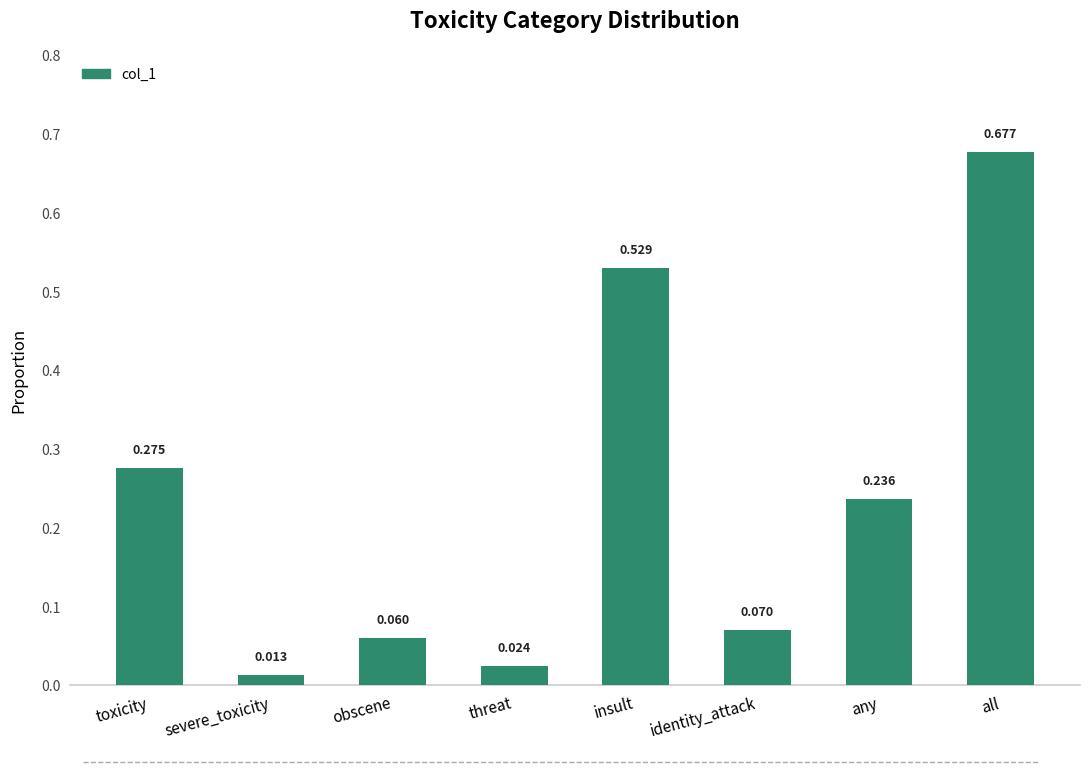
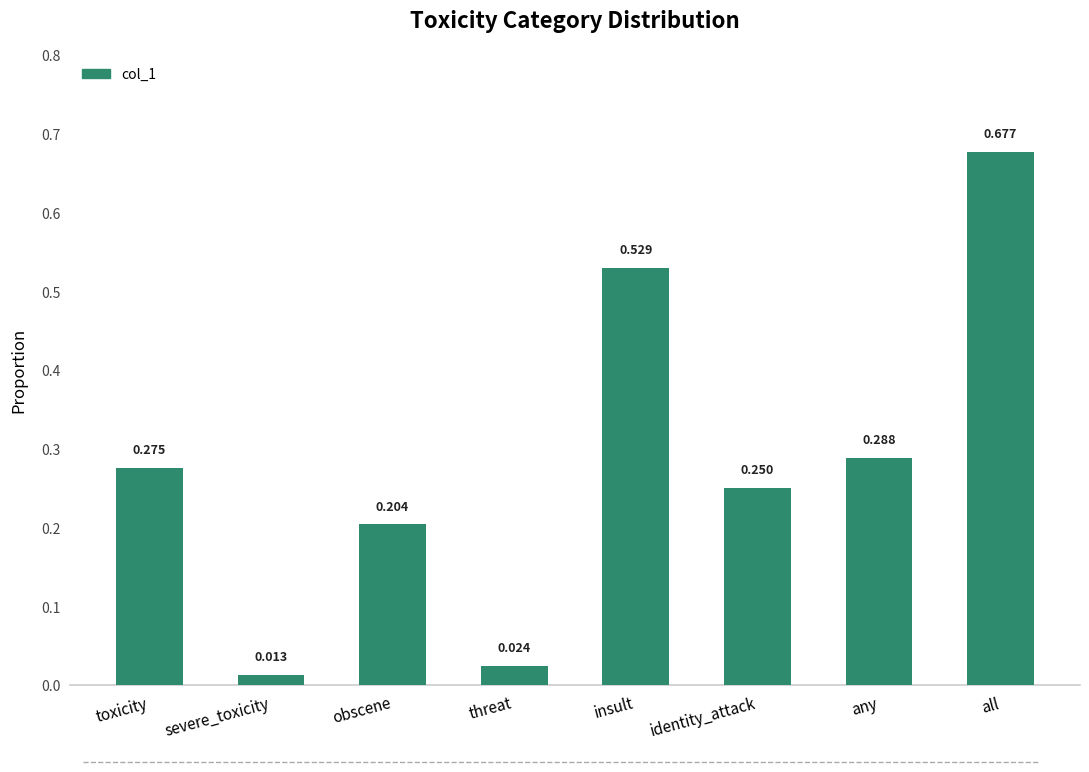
obscene: 0.060 -> 0.204
identity_attack: 0.070 -> 0.250
any: 0.236 -> 0.288
